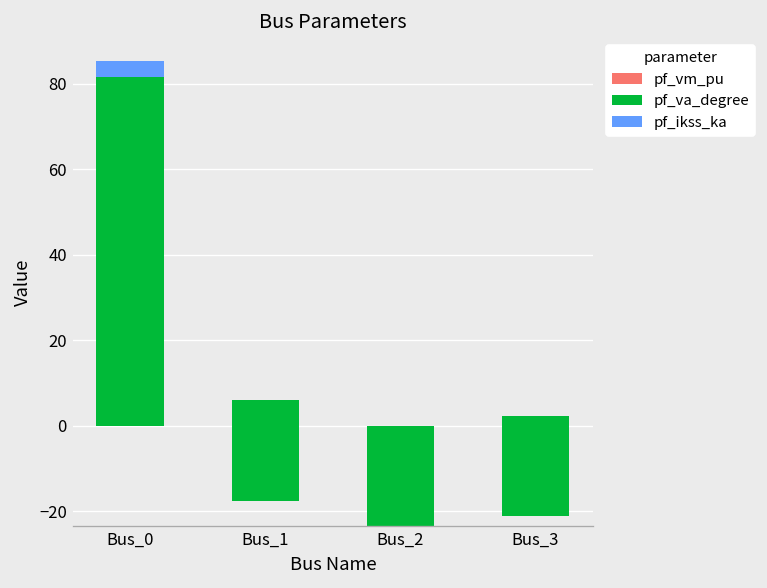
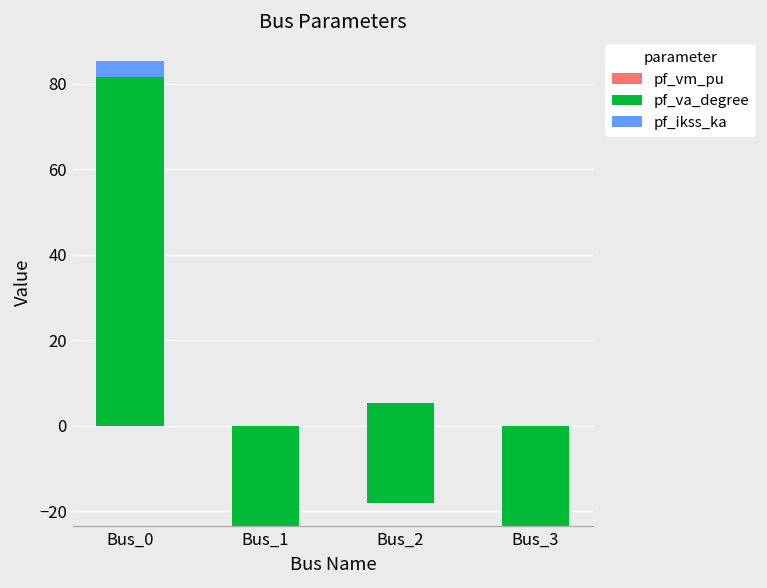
pf_vm_pu, Bus_1: 6 -> 0
pf_vm_pu, Bus_2: 0 -> 5
pf_vm_pu, Bus_3: 2 -> 0
